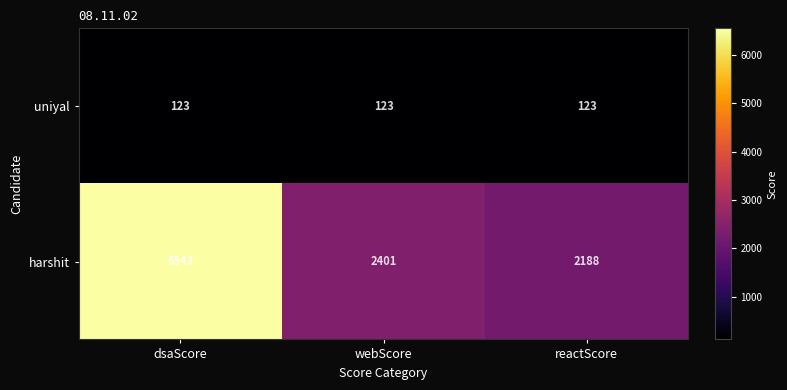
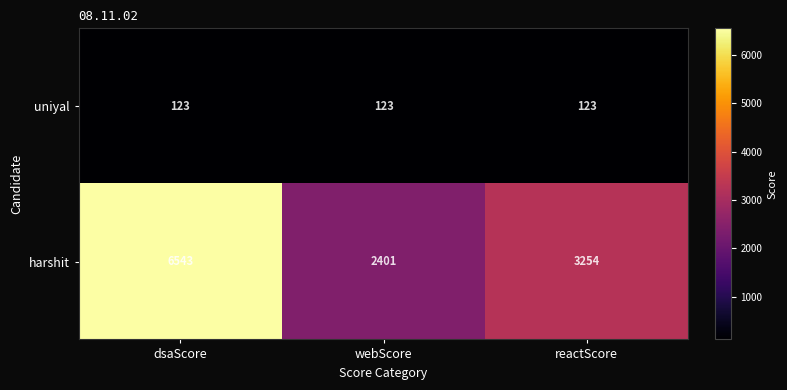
harshit, reactScore: 2188 -> 3254
